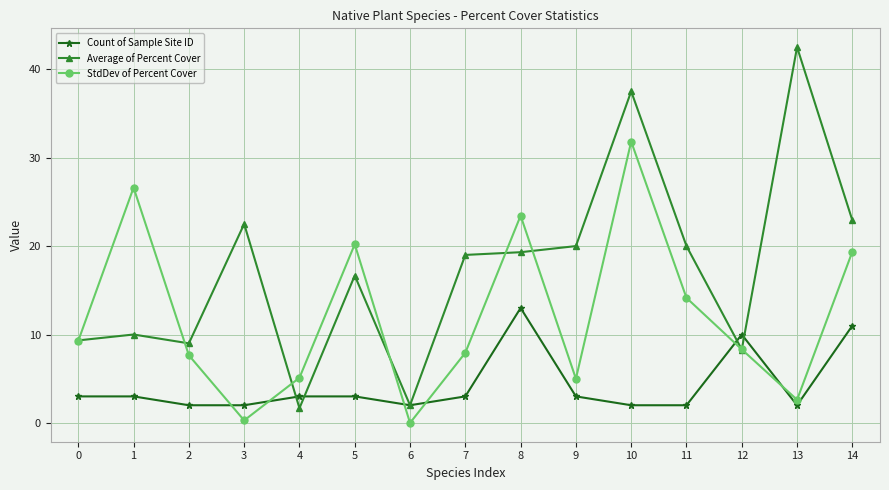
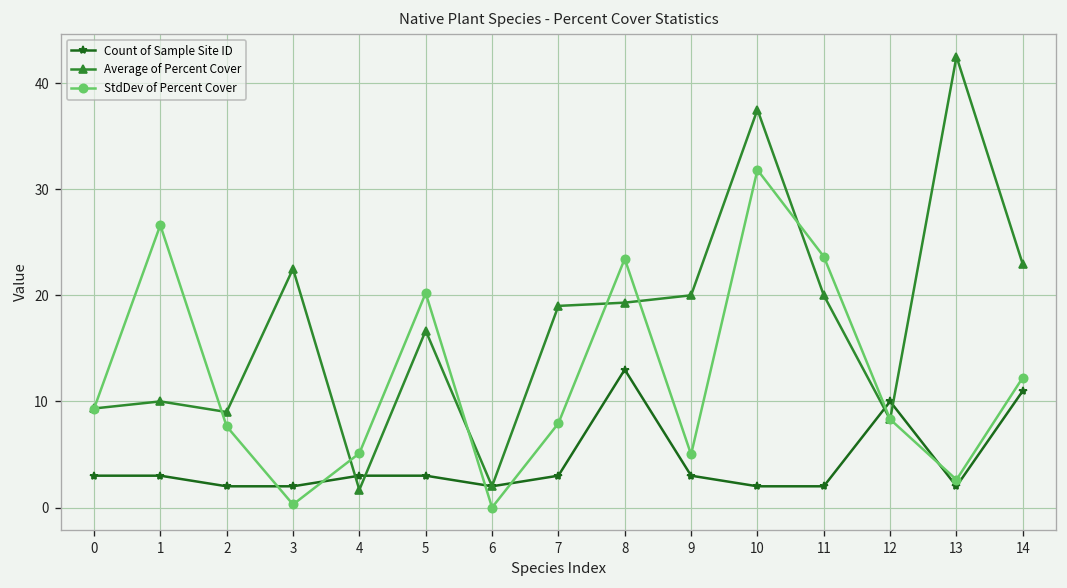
StdDev of Percent Cover, 11: 14 -> 24
StdDev of Percent Cover, 14: 19 -> 12
